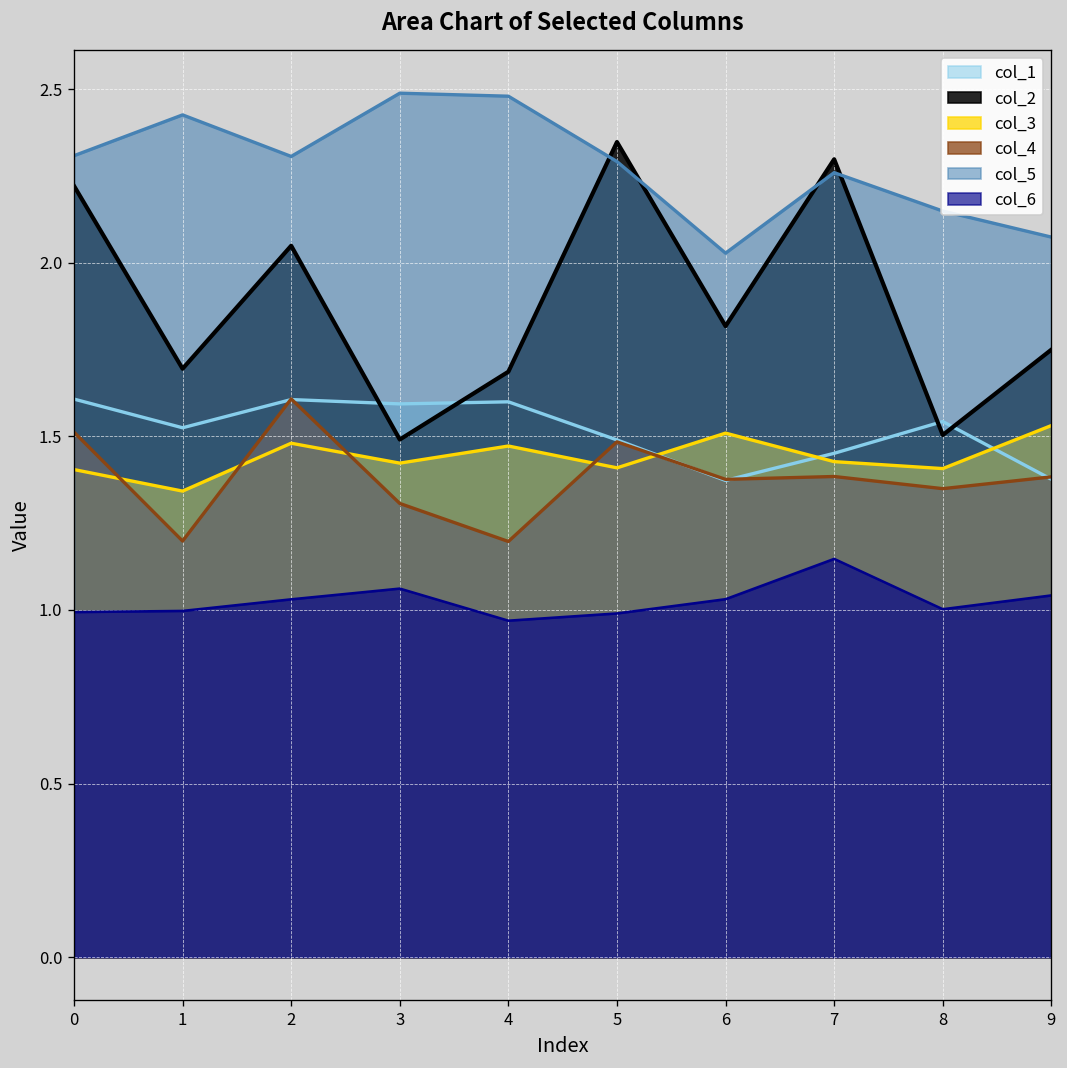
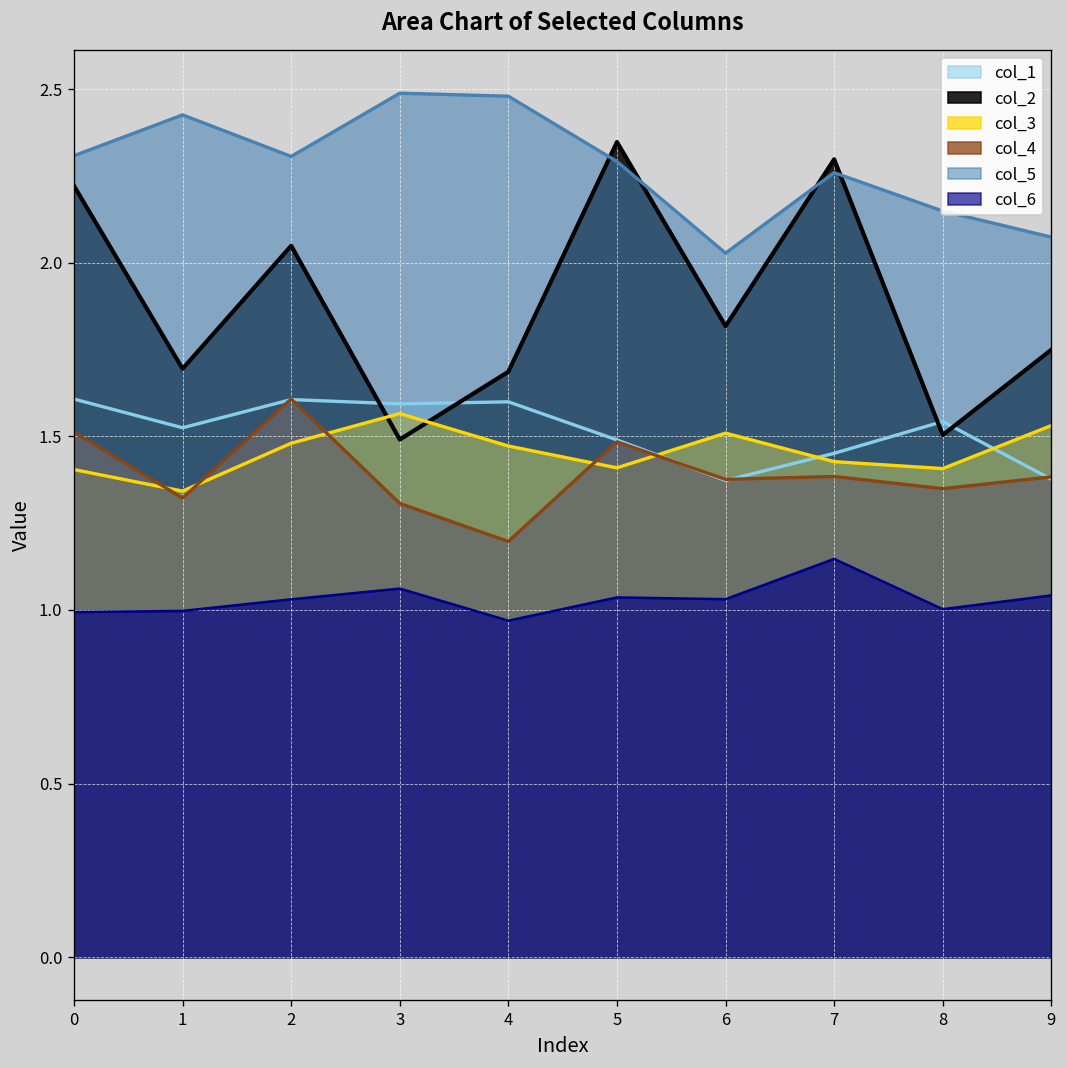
col_4, 1: 1.20 -> 1.32
col_3, 3: 1.42 -> 1.57
col_6, 5: 0.99 -> 1.04
